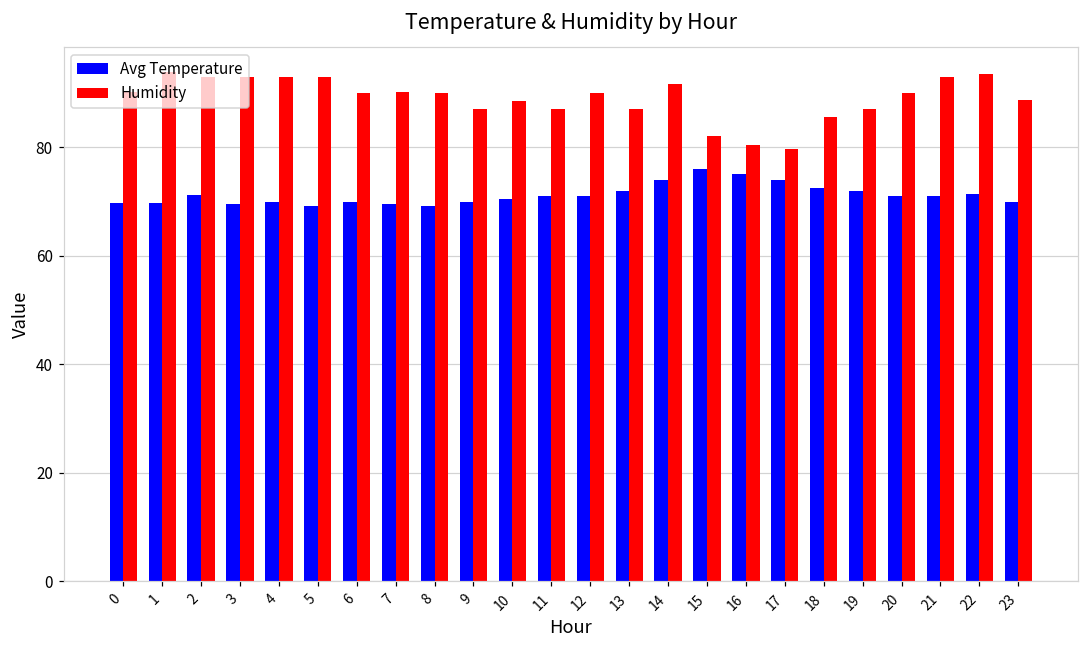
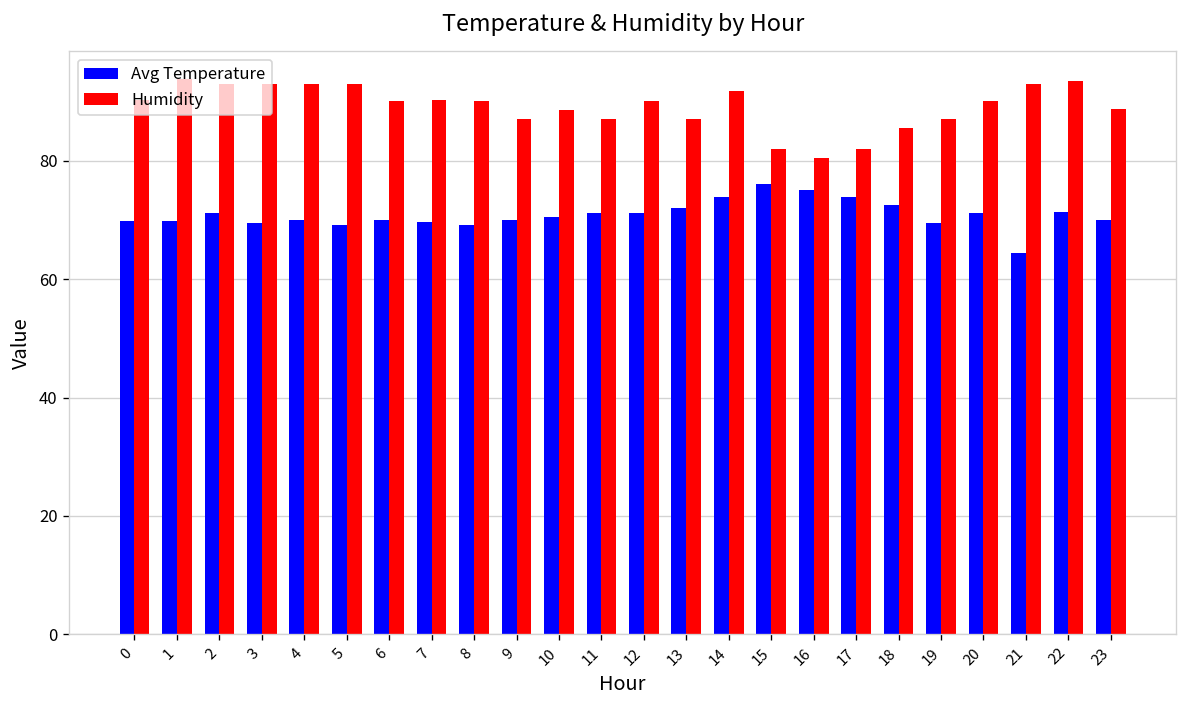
Humidity, 17: 80 -> 82
Avg Temperature, 19: 72 -> 70
Avg Temperature, 21: 71 -> 64
